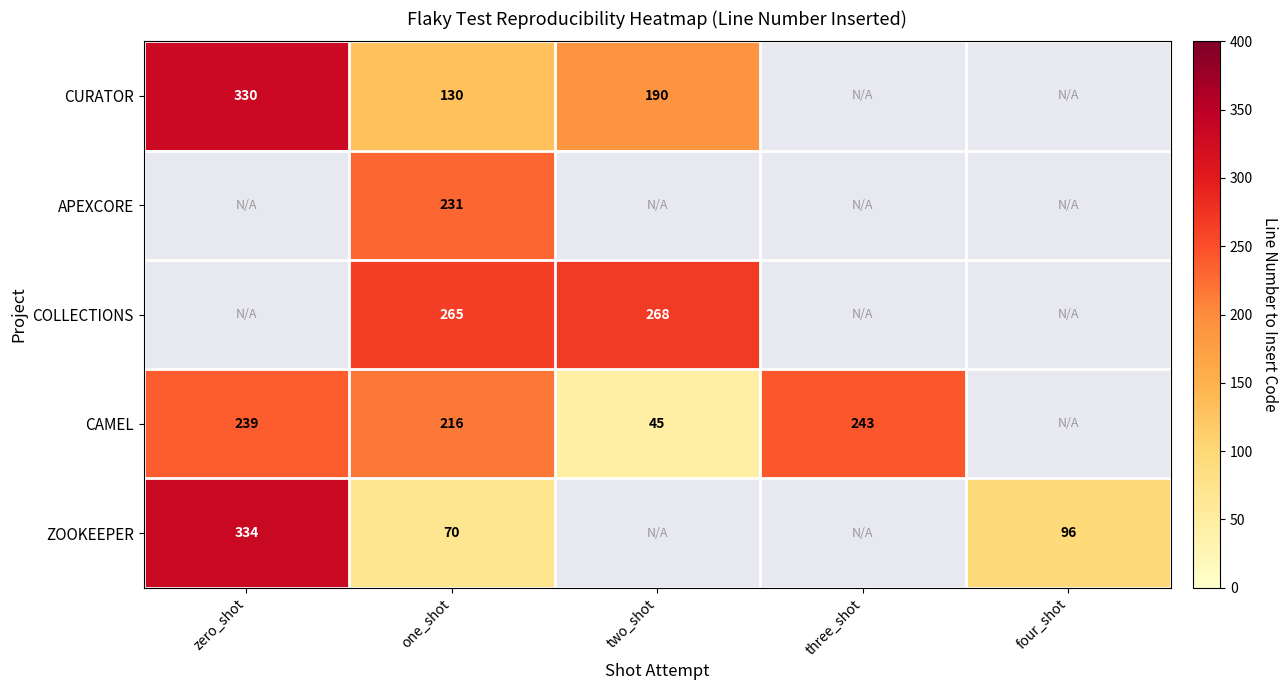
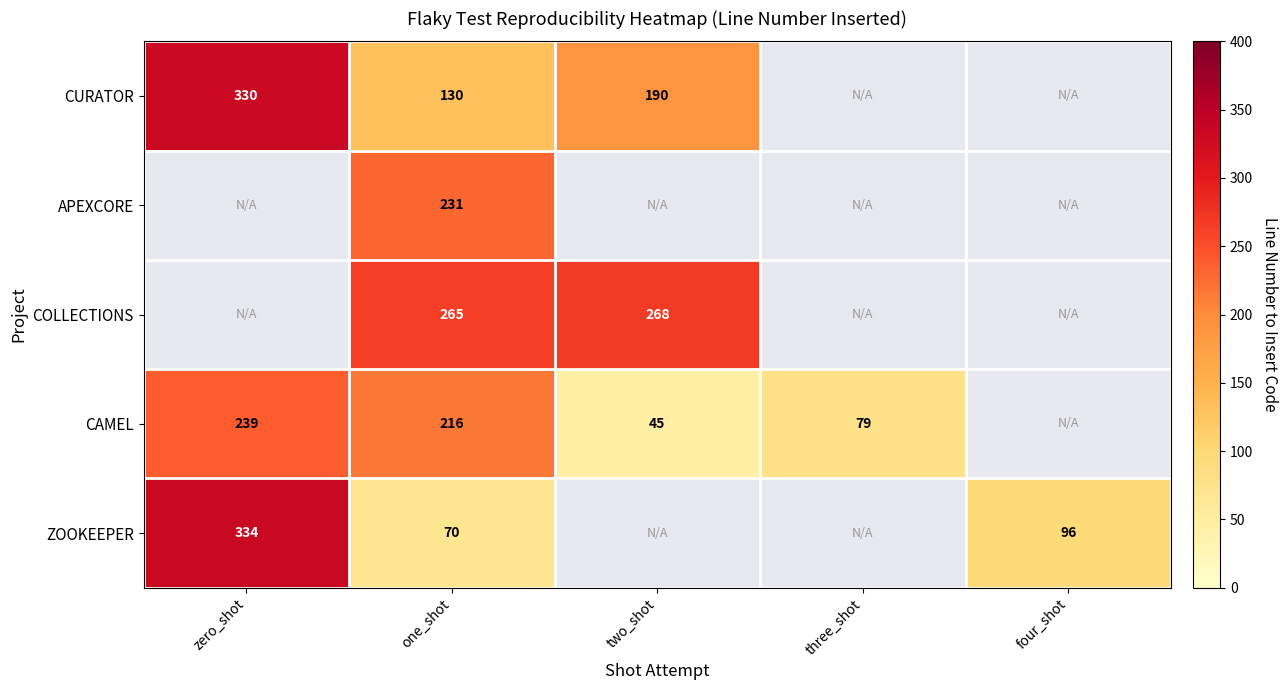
CAMEL, three_shot: 243 -> 79
